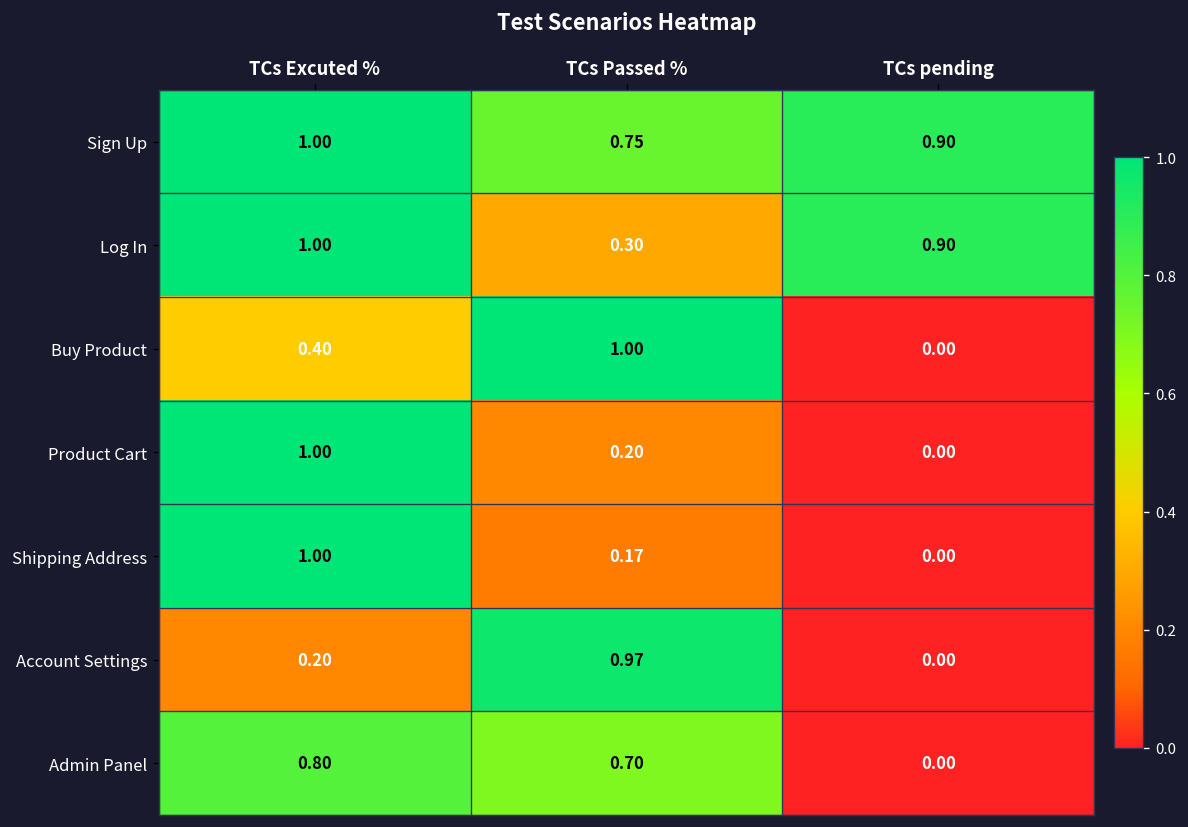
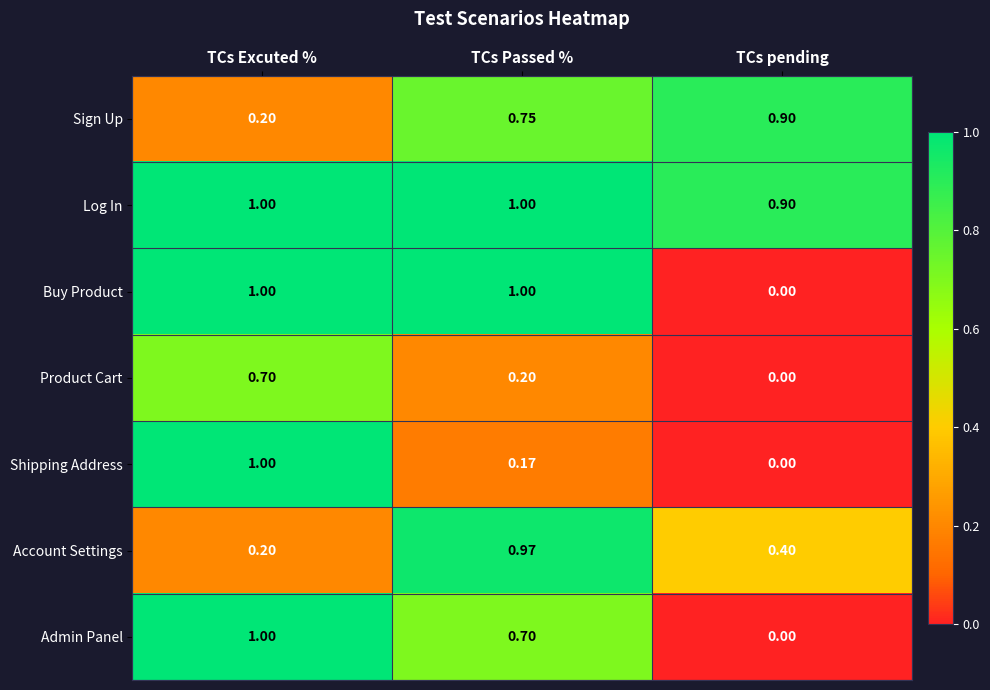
Sign Up, TCs Excuted %: 1.00 -> 0.20
Log In, TCs Passed %: 0.30 -> 1.00
Buy Product, TCs Excuted %: 0.40 -> 1.00
Product Cart, TCs Excuted %: 1.00 -> 0.70
Account Settings, TCs pending: 0.00 -> 0.40
Admin Panel, TCs Excuted %: 0.80 -> 1.00
